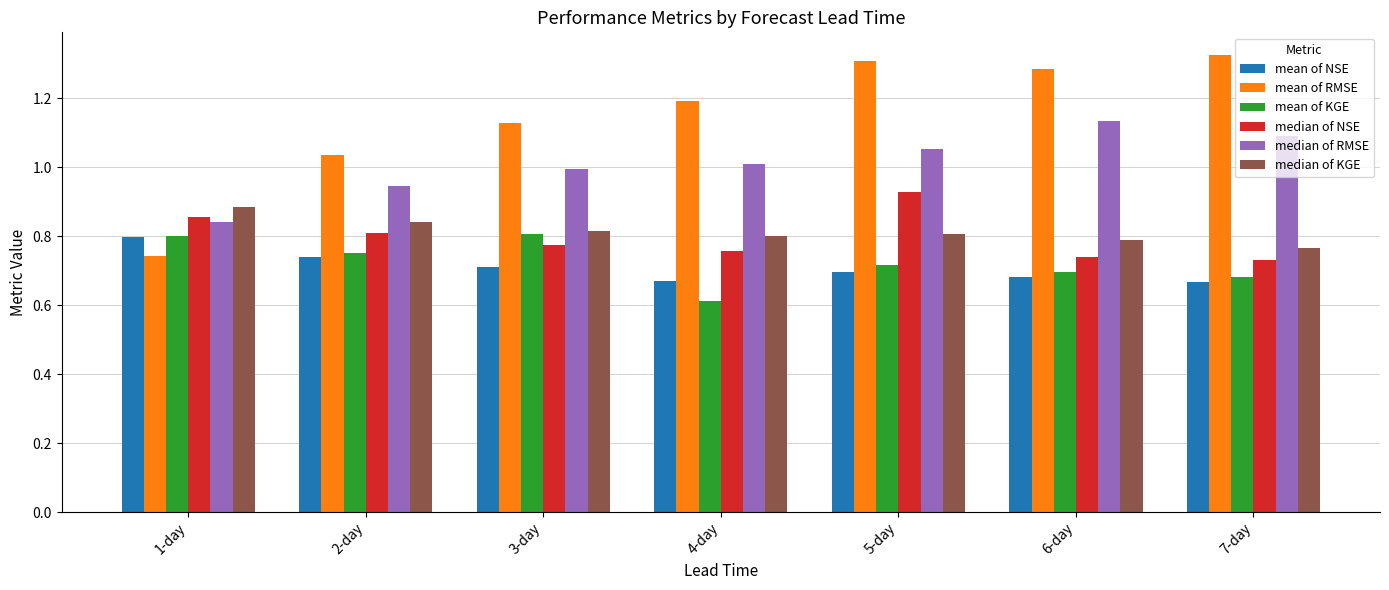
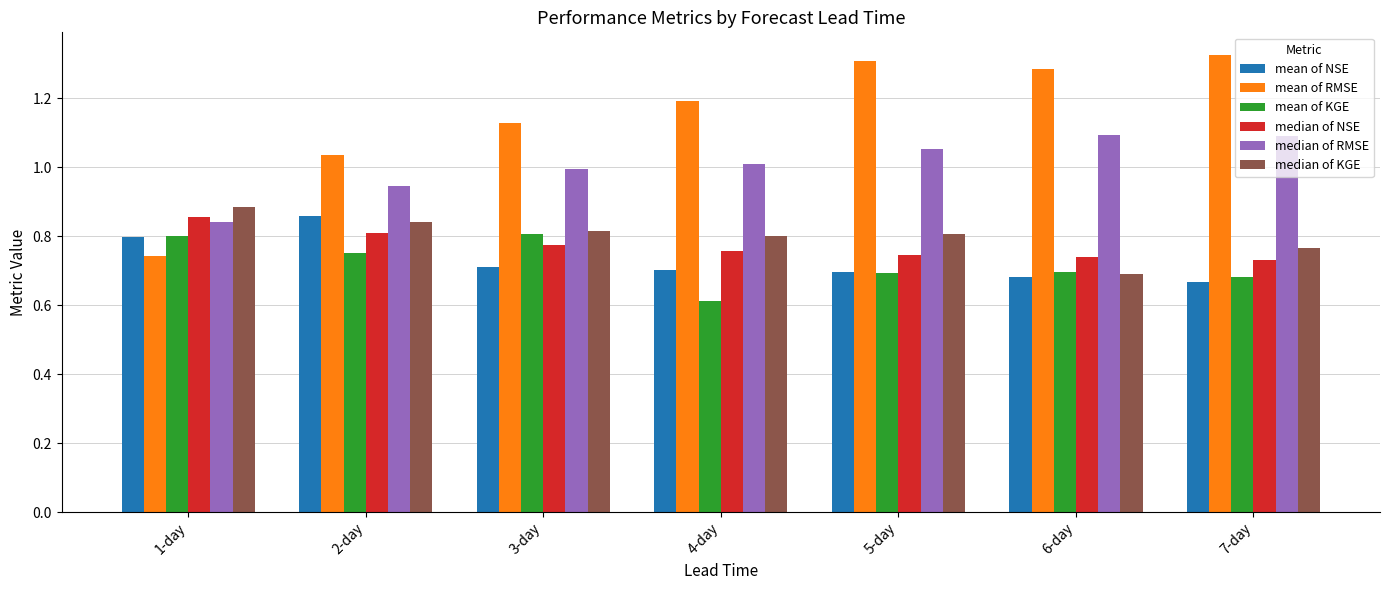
mean of NSE, 2-day: 0.74 -> 0.86
mean of NSE, 4-day: 0.67 -> 0.70
mean of KGE, 5-day: 0.72 -> 0.69
median of NSE, 5-day: 0.93 -> 0.75
median of RMSE, 6-day: 1.13 -> 1.09
median of KGE, 6-day: 0.79 -> 0.69
